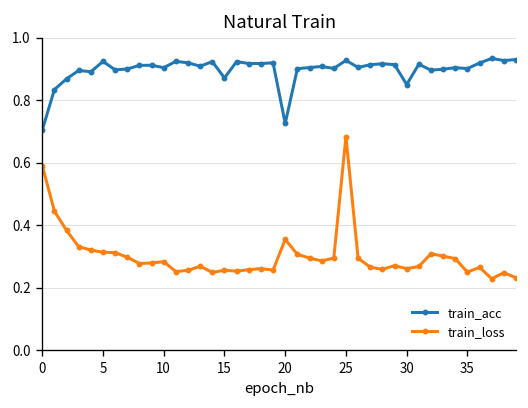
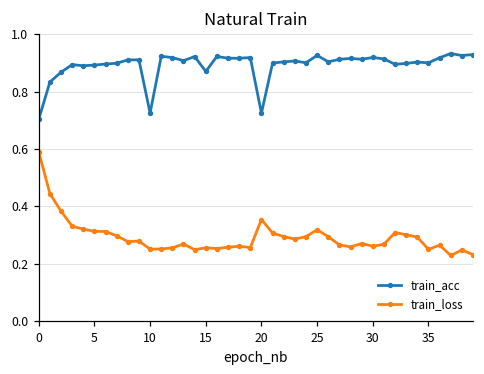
train_acc, 5: 0.92 -> 0.89
train_acc, 10: 0.90 -> 0.73
train_loss, 10: 0.28 -> 0.25
train_loss, 25: 0.68 -> 0.32
train_acc, 30: 0.85 -> 0.92
